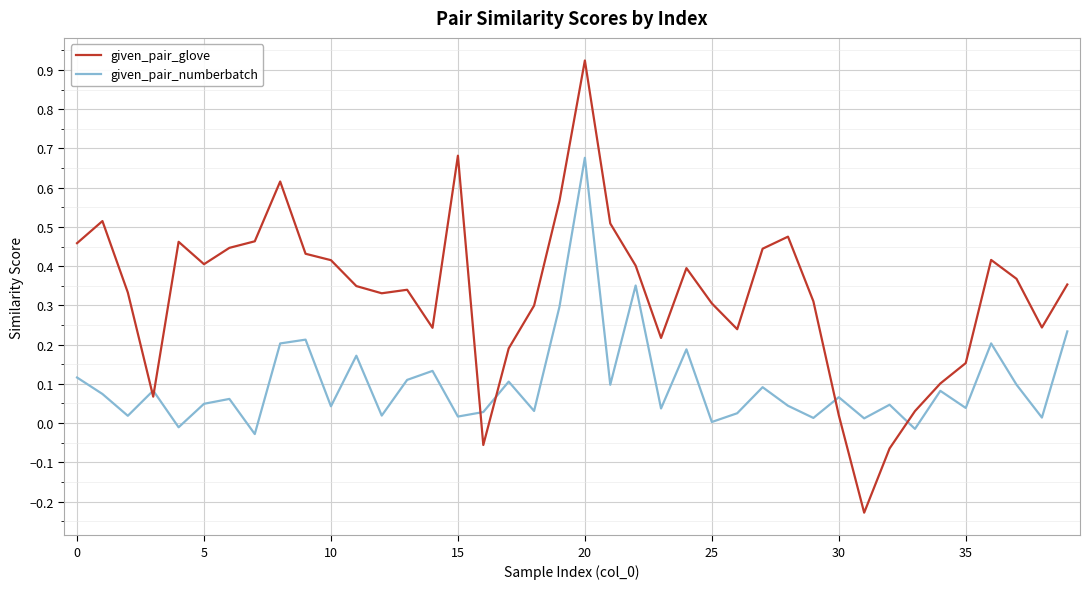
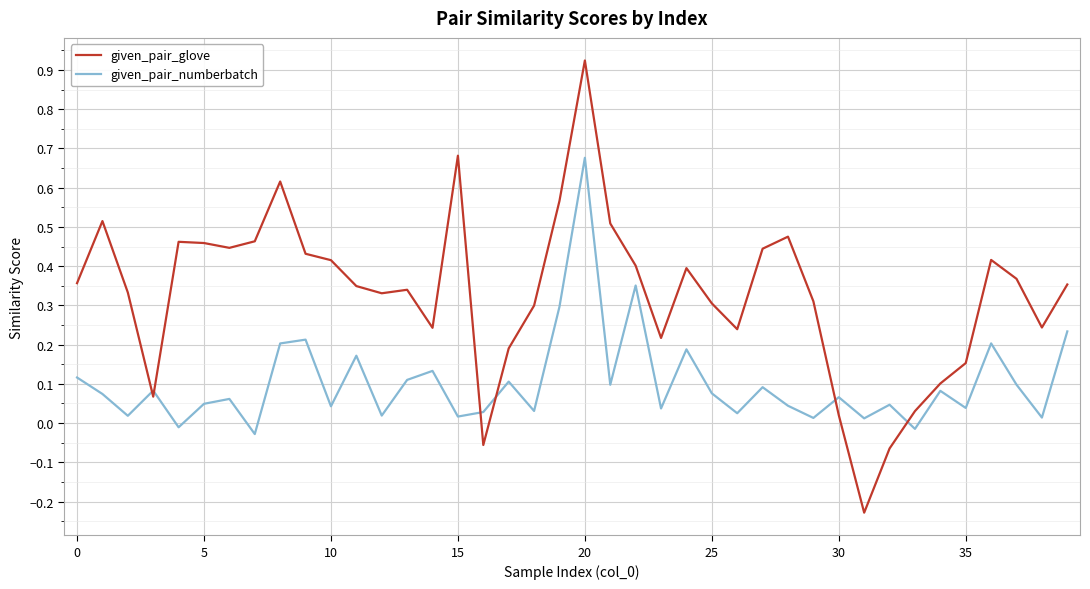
given_pair_glove, 0: 0.46 -> 0.36
given_pair_glove, 5: 0.41 -> 0.46
given_pair_numberbatch, 25: 0.00 -> 0.08
